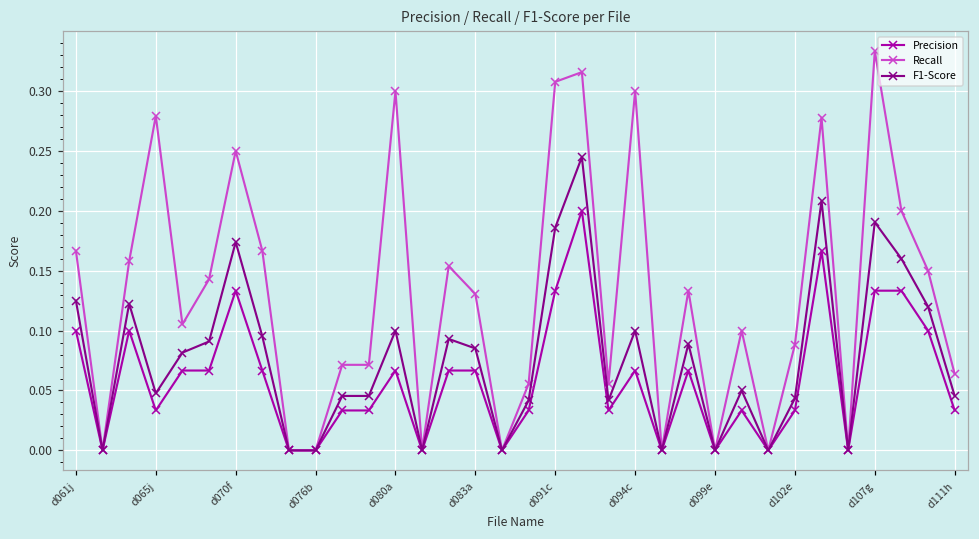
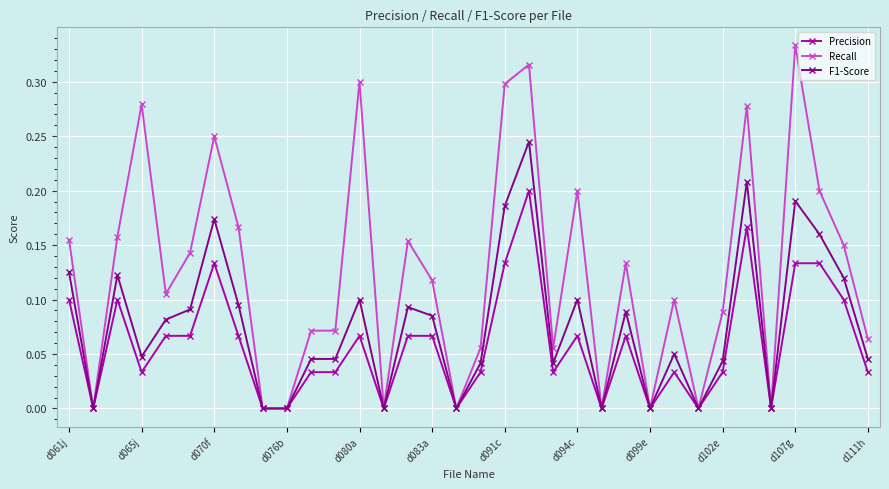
Recall, d061j: 0.167 -> 0.155
Recall, d083a: 0.131 -> 0.118
Recall, d091c: 0.308 -> 0.298
Recall, d094c: 0.3 -> 0.2
